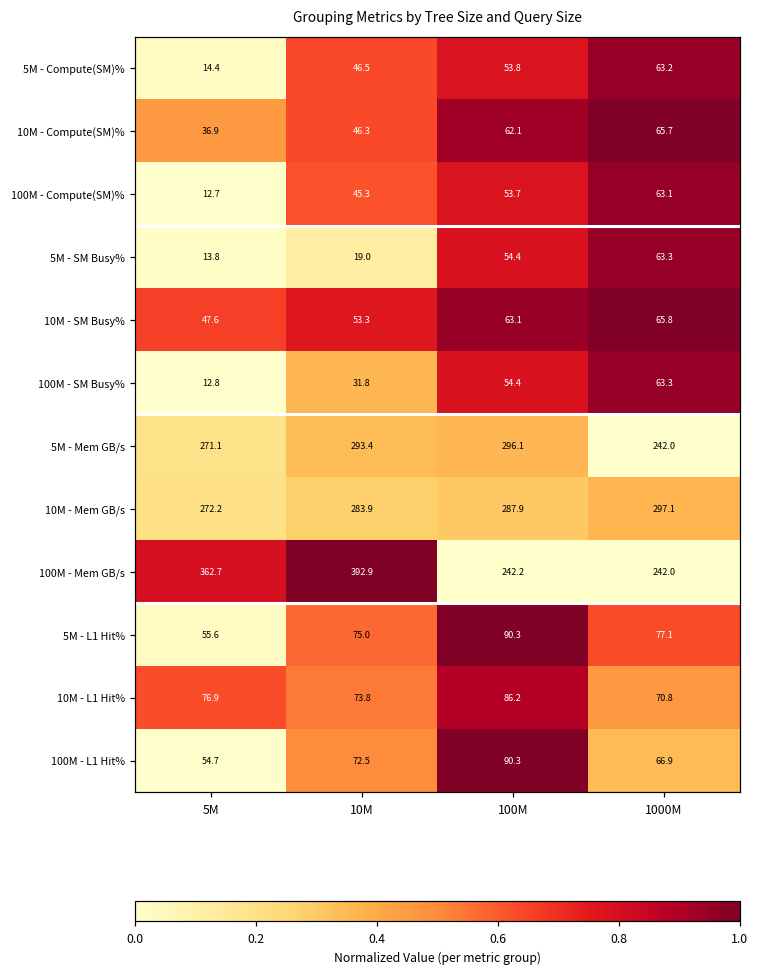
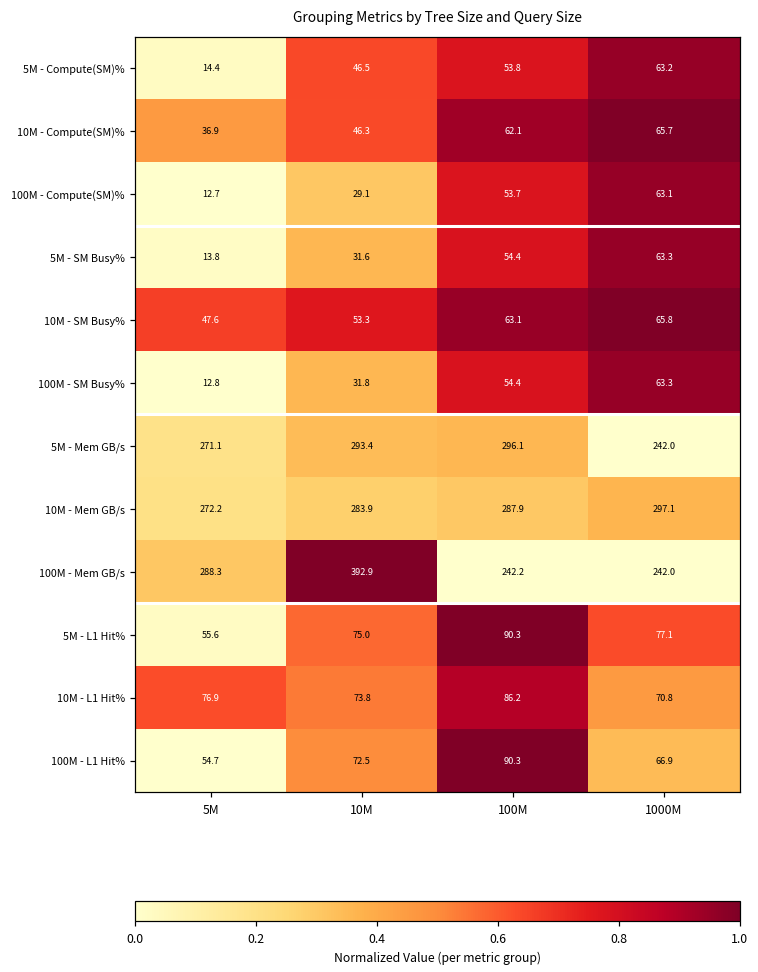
100M - Compute(SM)%, 10M: 45.3 -> 29.1
5M - SM Busy%, 10M: 19.0 -> 31.6
100M - Mem GB/s, 5M: 362.7 -> 288.3
